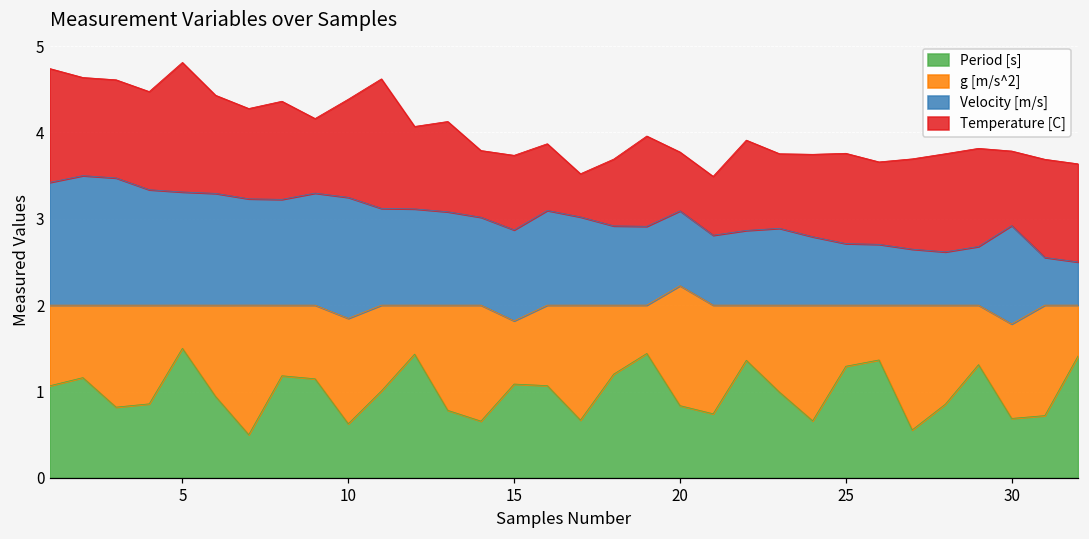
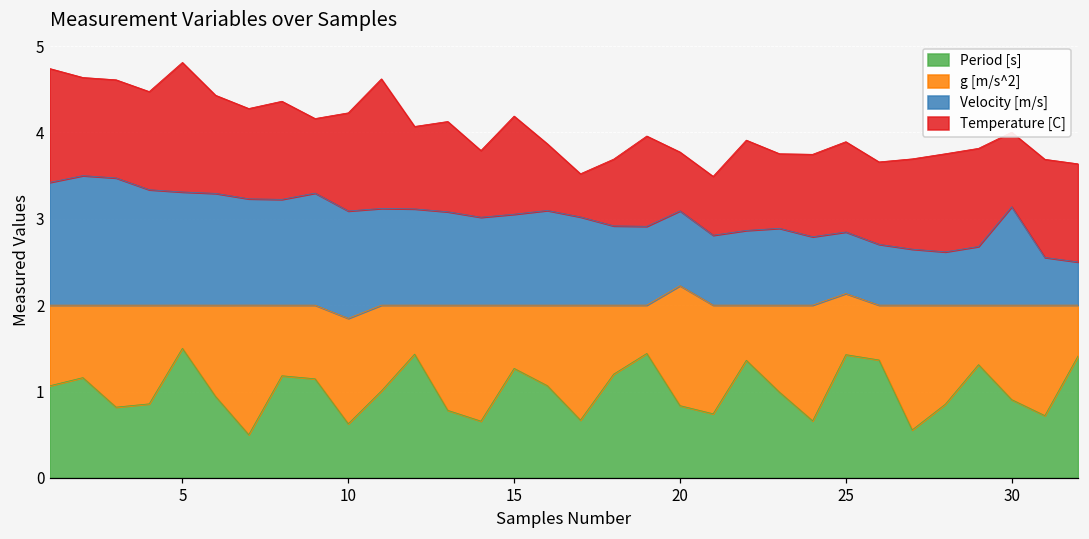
Velocity [m/s], 10: 1.4 -> 1.2
Period [s], 15: 1.1 -> 1.3
Temperature [C], 15: 0.9 -> 1.1
Period [s], 25: 1.3 -> 1.4
Period [s], 30: 0.7 -> 0.9
